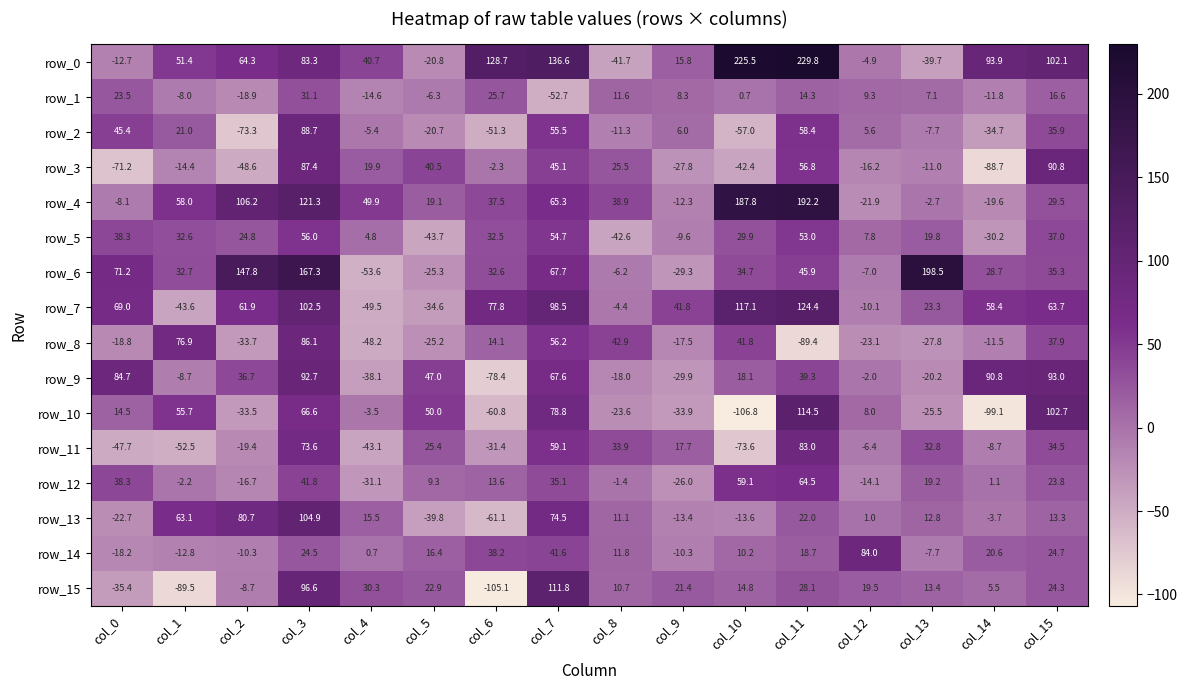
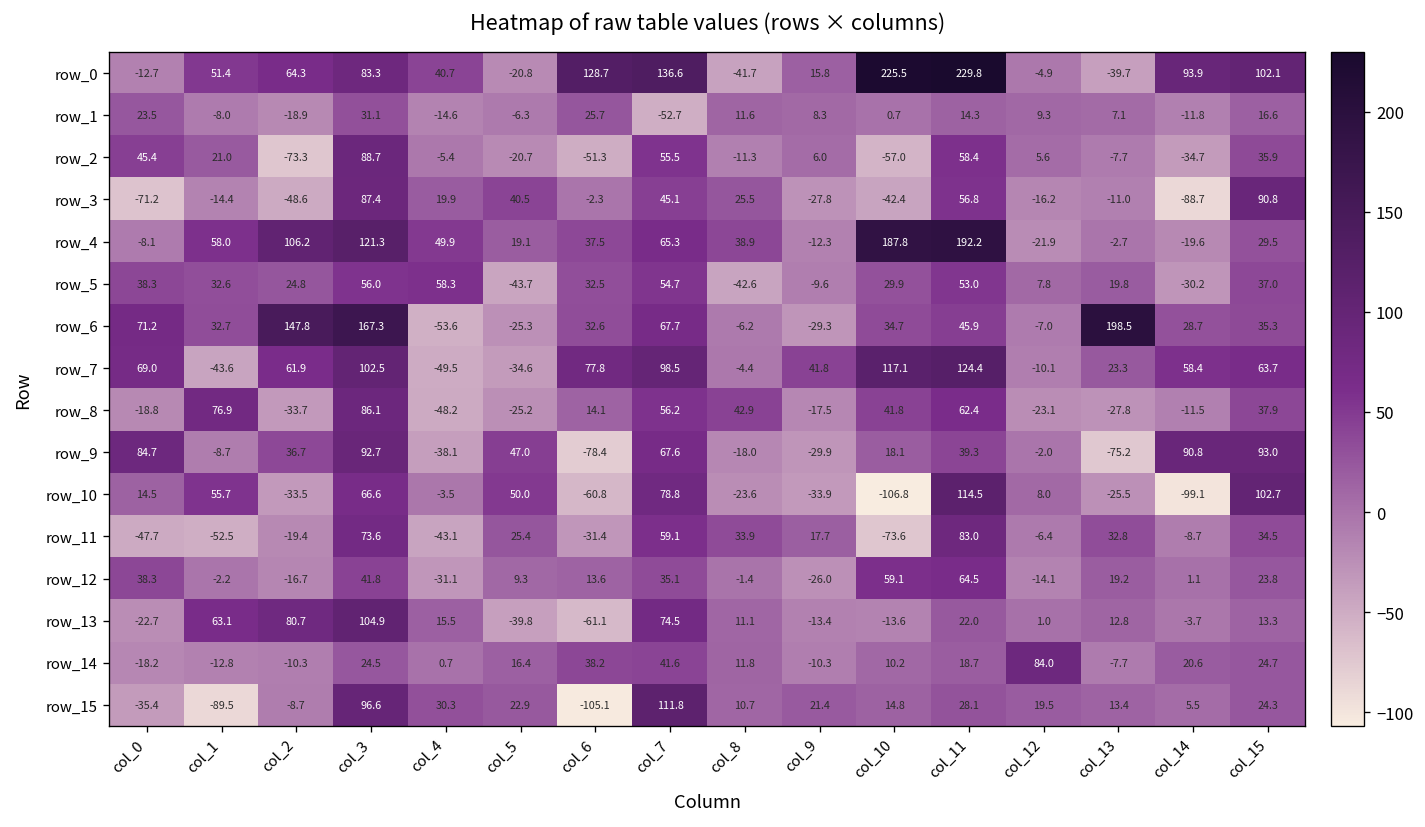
row_5, col_4: 4.8 -> 58.3
row_8, col_11: -89.4 -> 62.4
row_9, col_13: -20.2 -> -75.2
